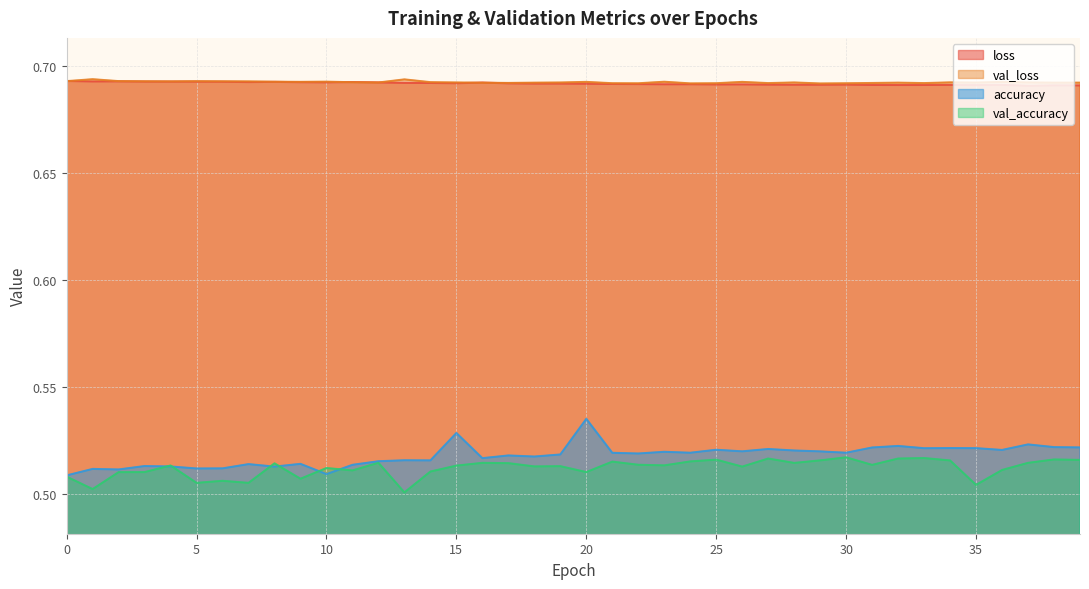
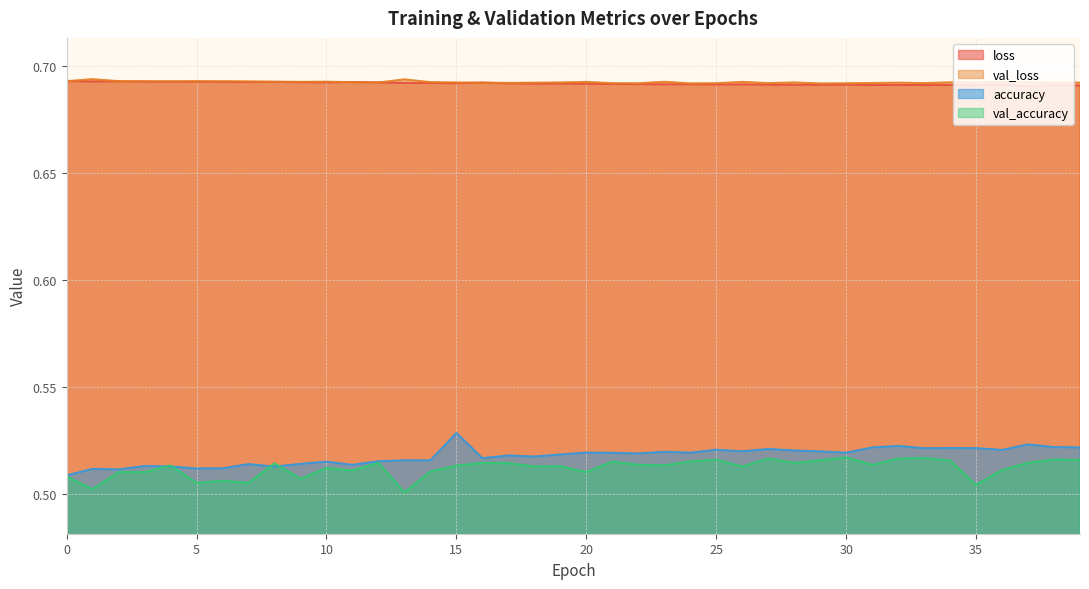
accuracy, 10: 0.509 -> 0.515
accuracy, 20: 0.535 -> 0.519
